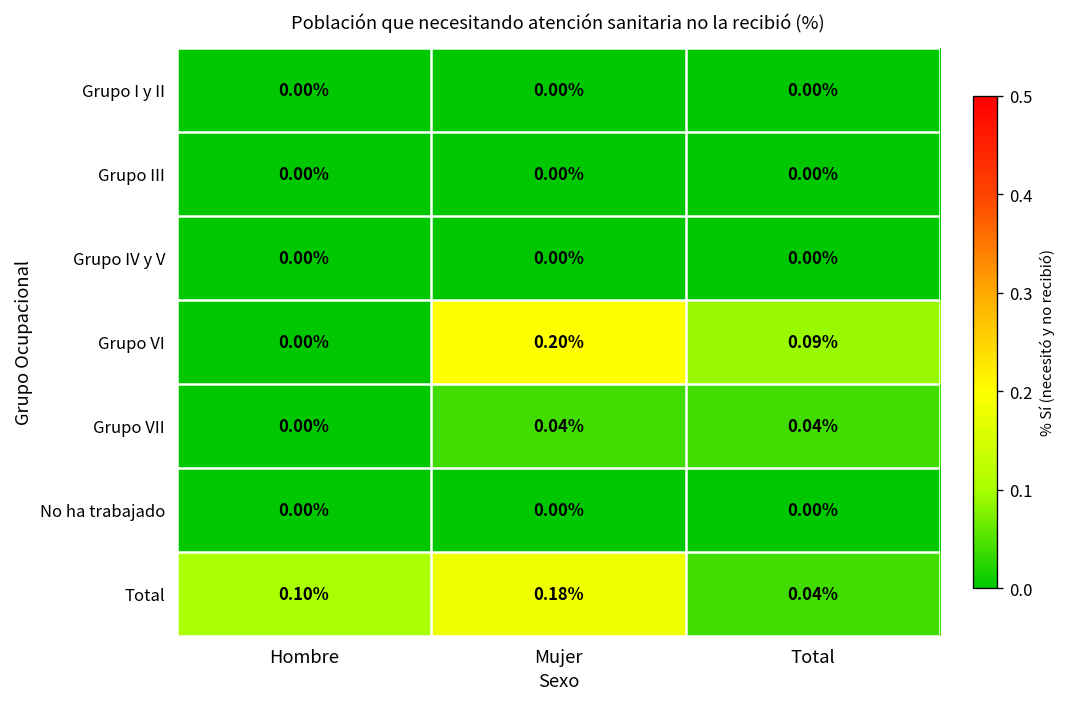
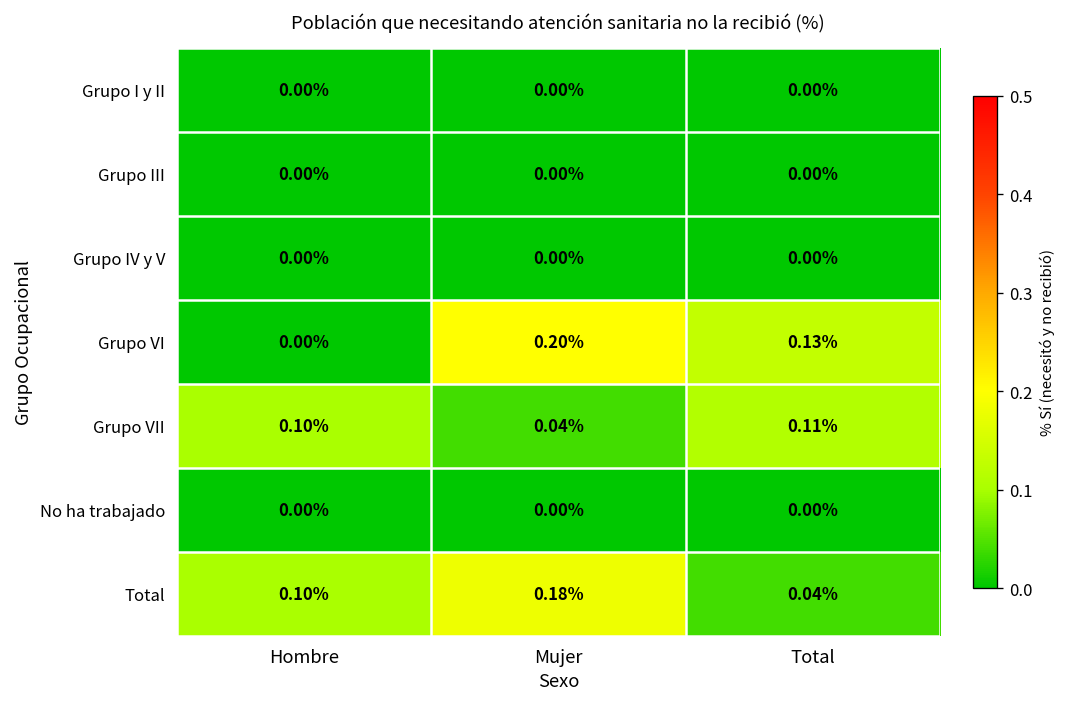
Grupo VI, Total: 0.09% -> 0.13%
Grupo VII, Hombre: 0.00% -> 0.10%
Grupo VII, Total: 0.04% -> 0.11%
